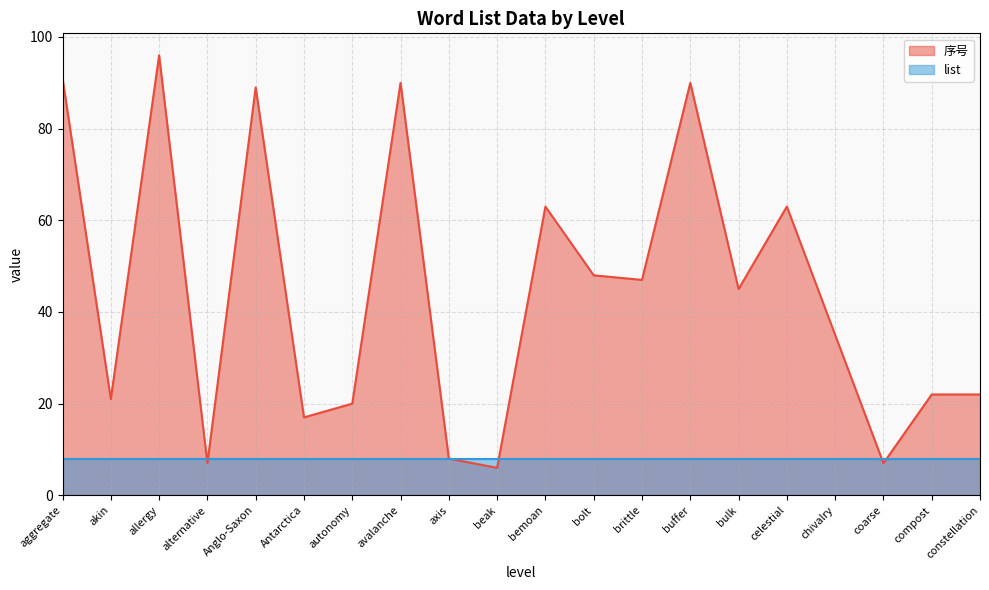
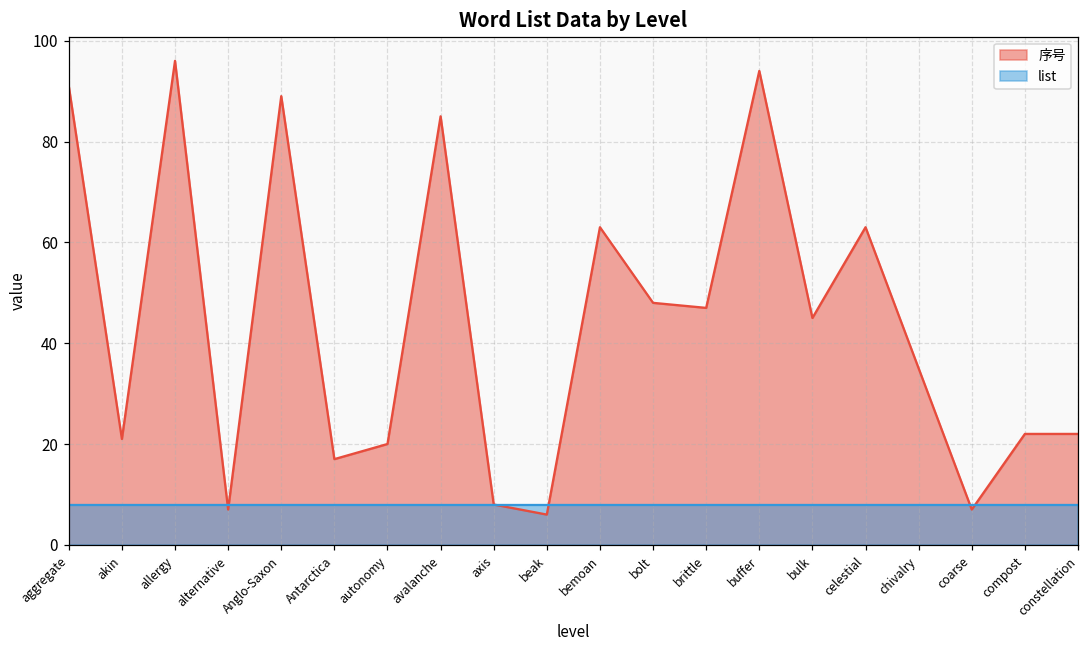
序号, avalanche: 90 -> 85
序号, buffer: 90 -> 94
